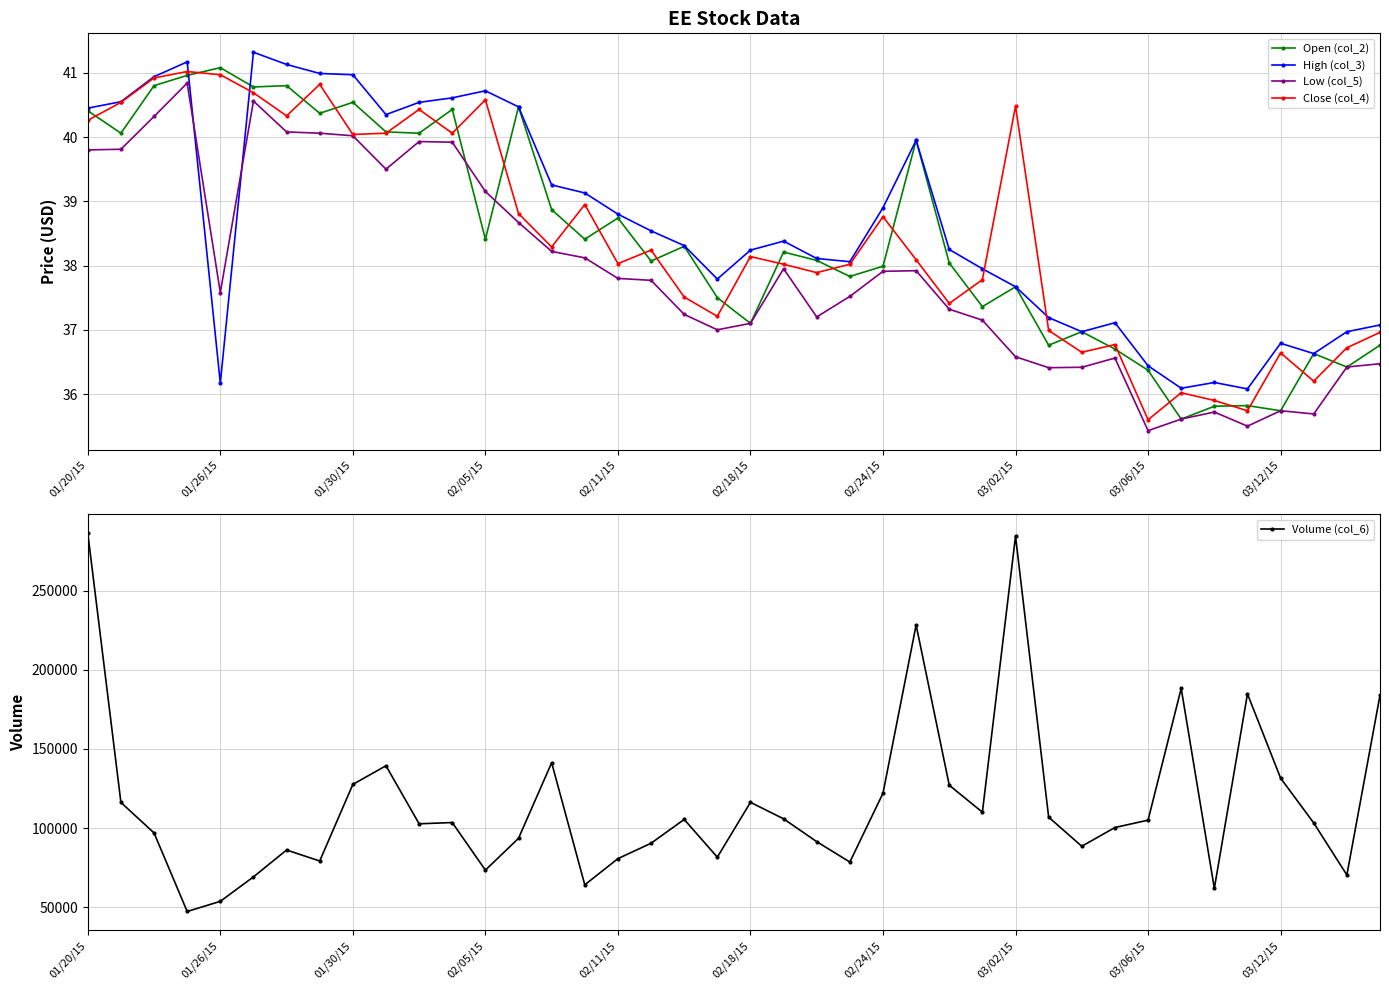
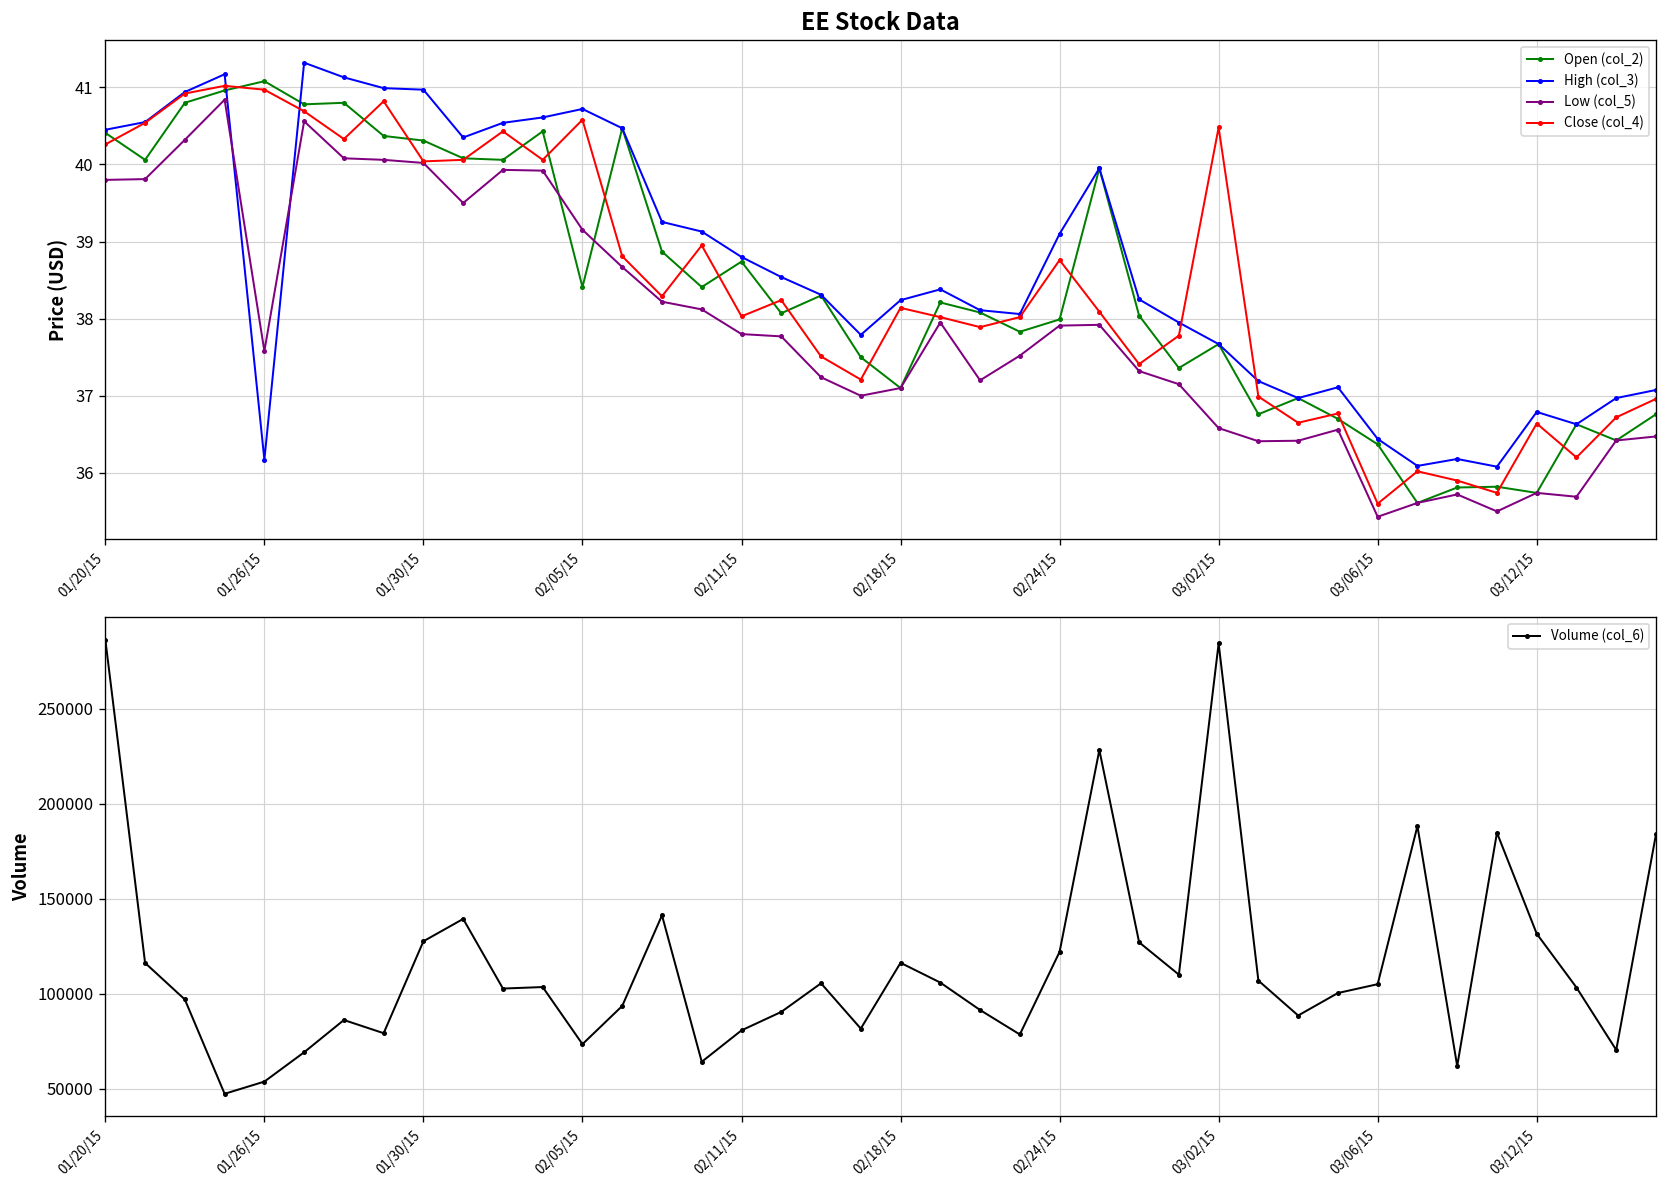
EE Stock Data, Open (col_2), 01/30/15: 40.5 -> 40.3
EE Stock Data, High (col_3), 02/24/15: 38.9 -> 39.1
